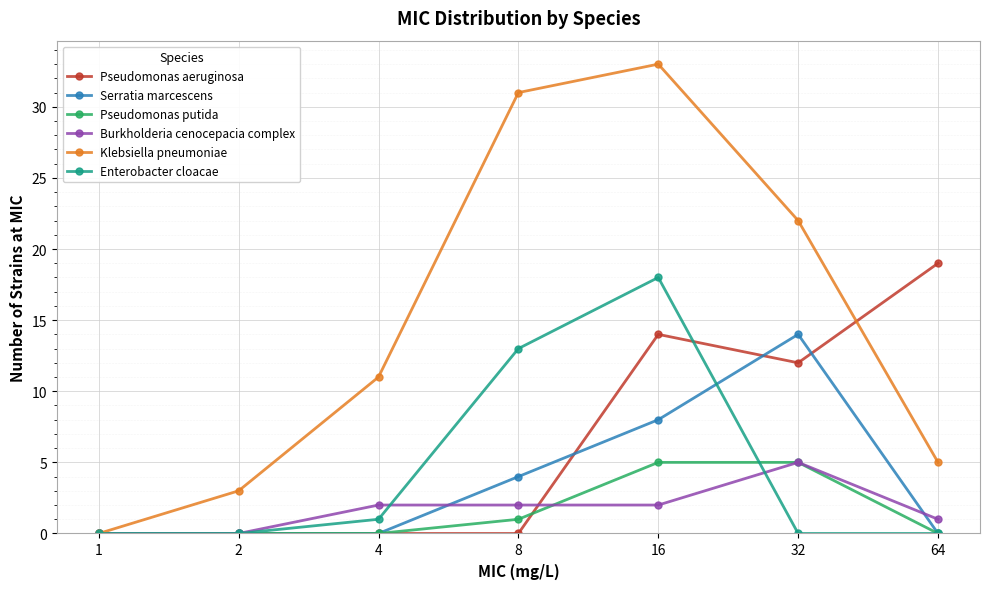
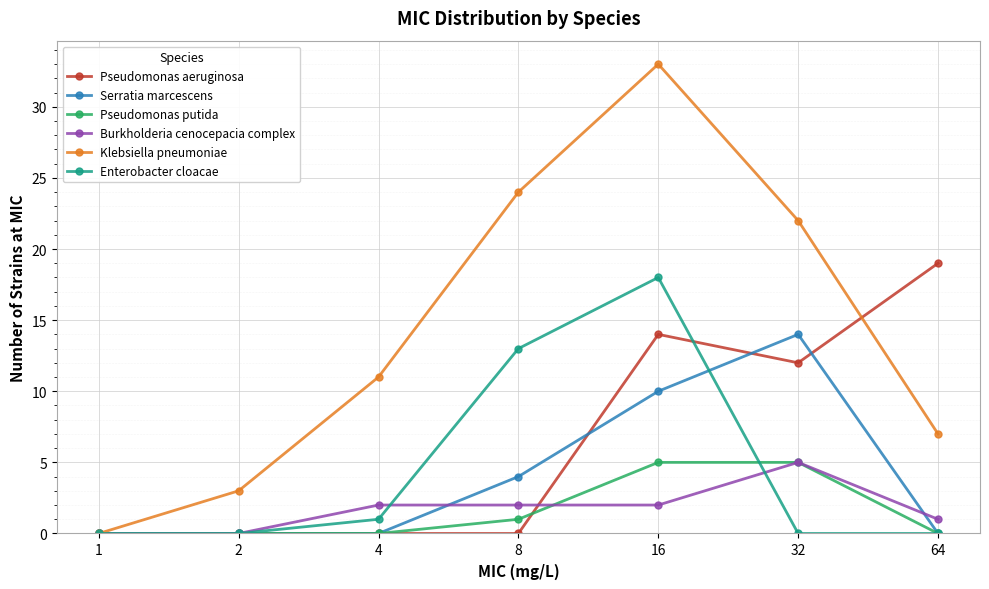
Klebsiella pneumoniae, 8: 31 -> 24
Serratia marcescens, 16: 8 -> 10
Klebsiella pneumoniae, 64: 5 -> 7
